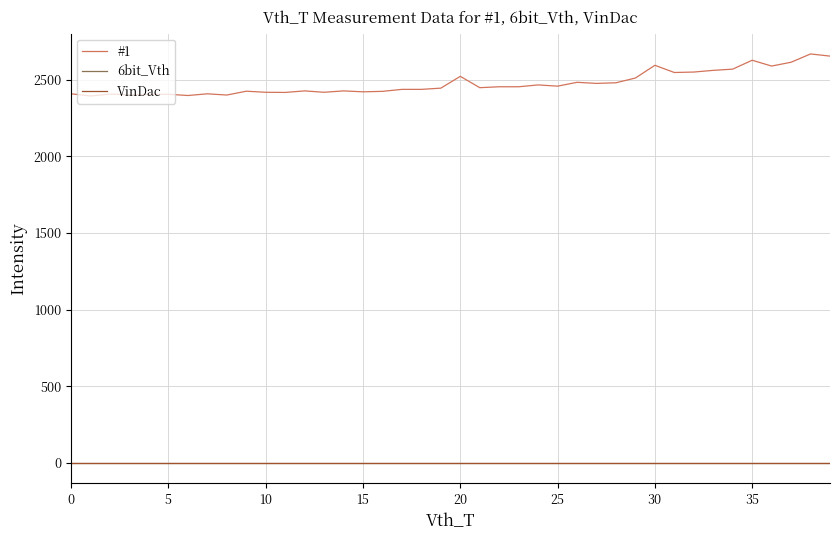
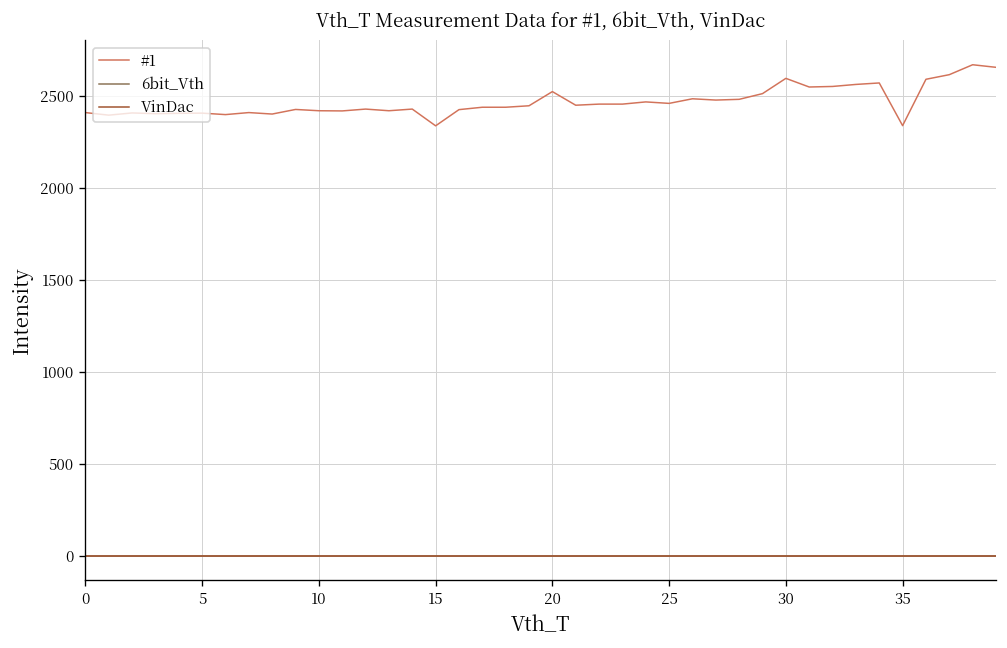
#1, 15: 2420 -> 2340
#1, 35: 2630 -> 2340
